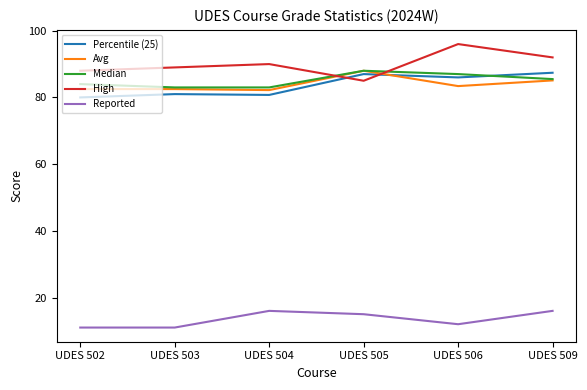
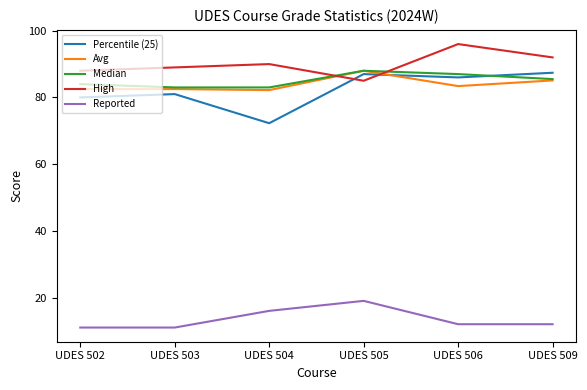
Percentile (25), UDES 504: 81 -> 72
Reported, UDES 505: 15 -> 19
Reported, UDES 509: 16 -> 12
